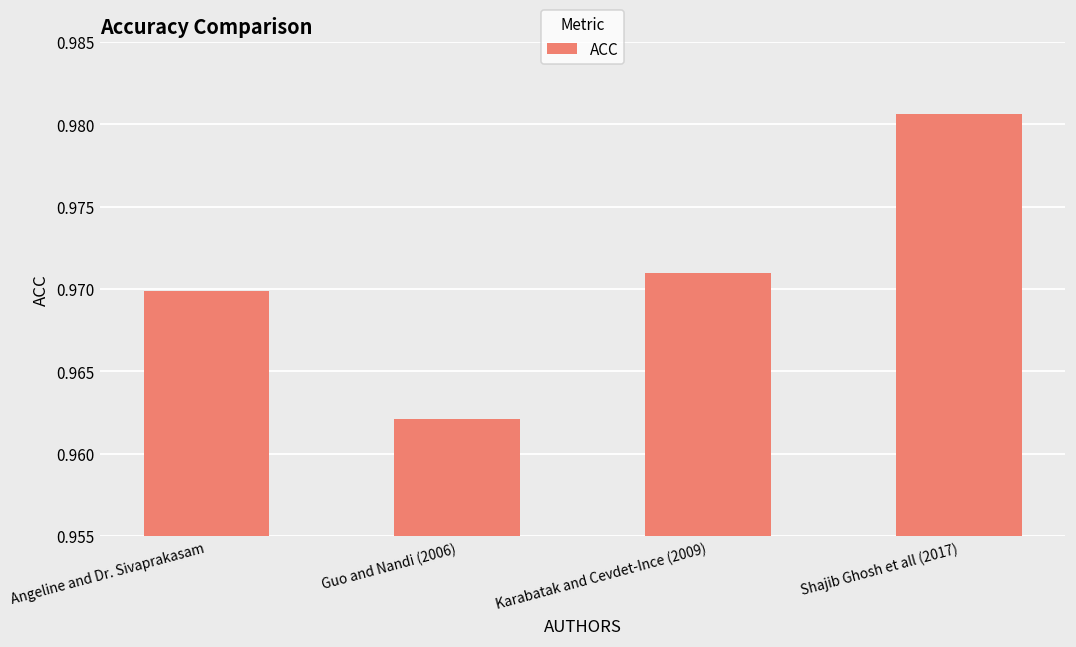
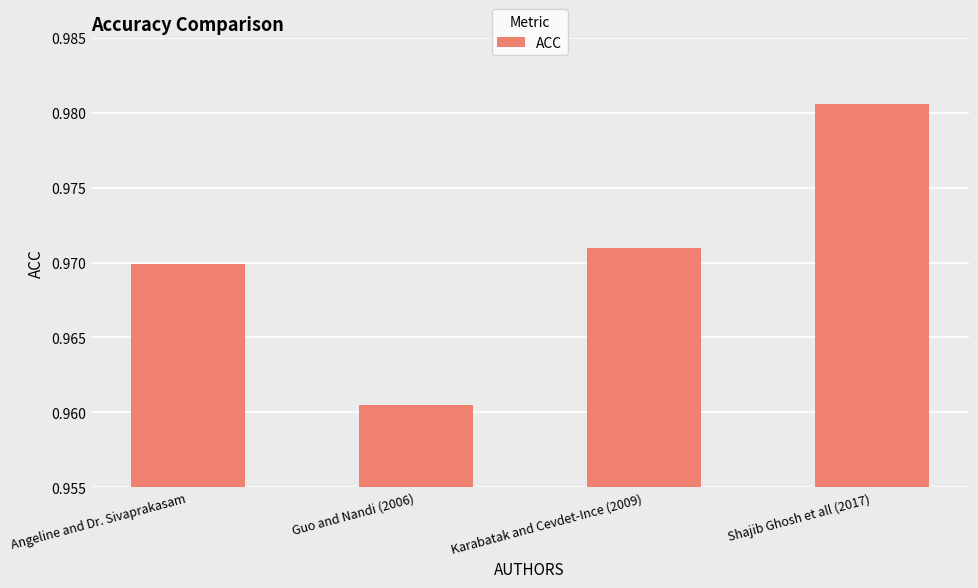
Guo and Nandi (2006): 0.9621 -> 0.9605
